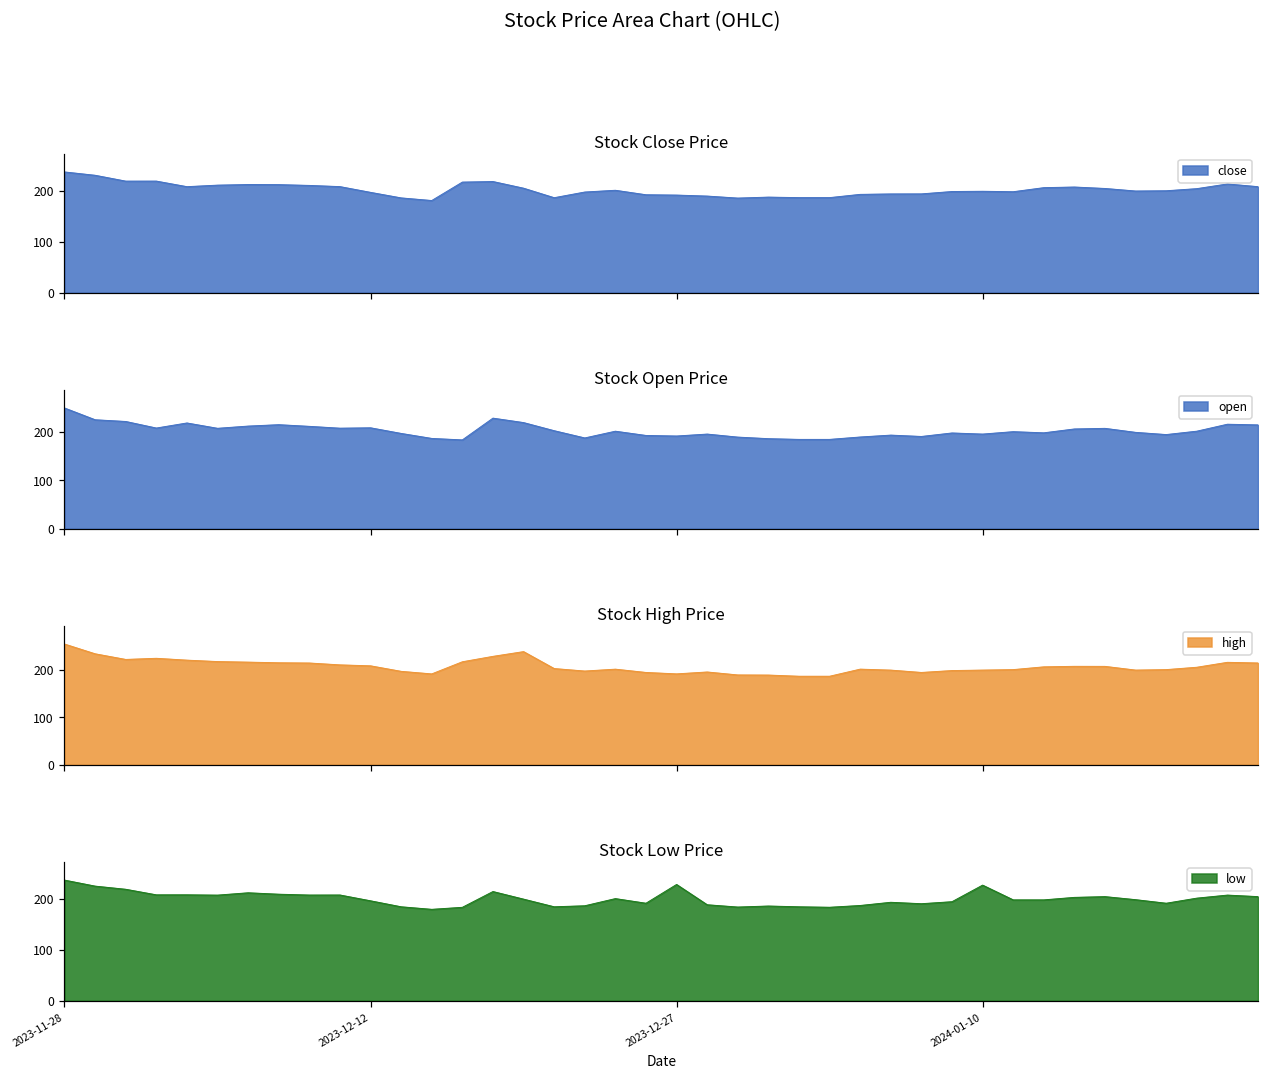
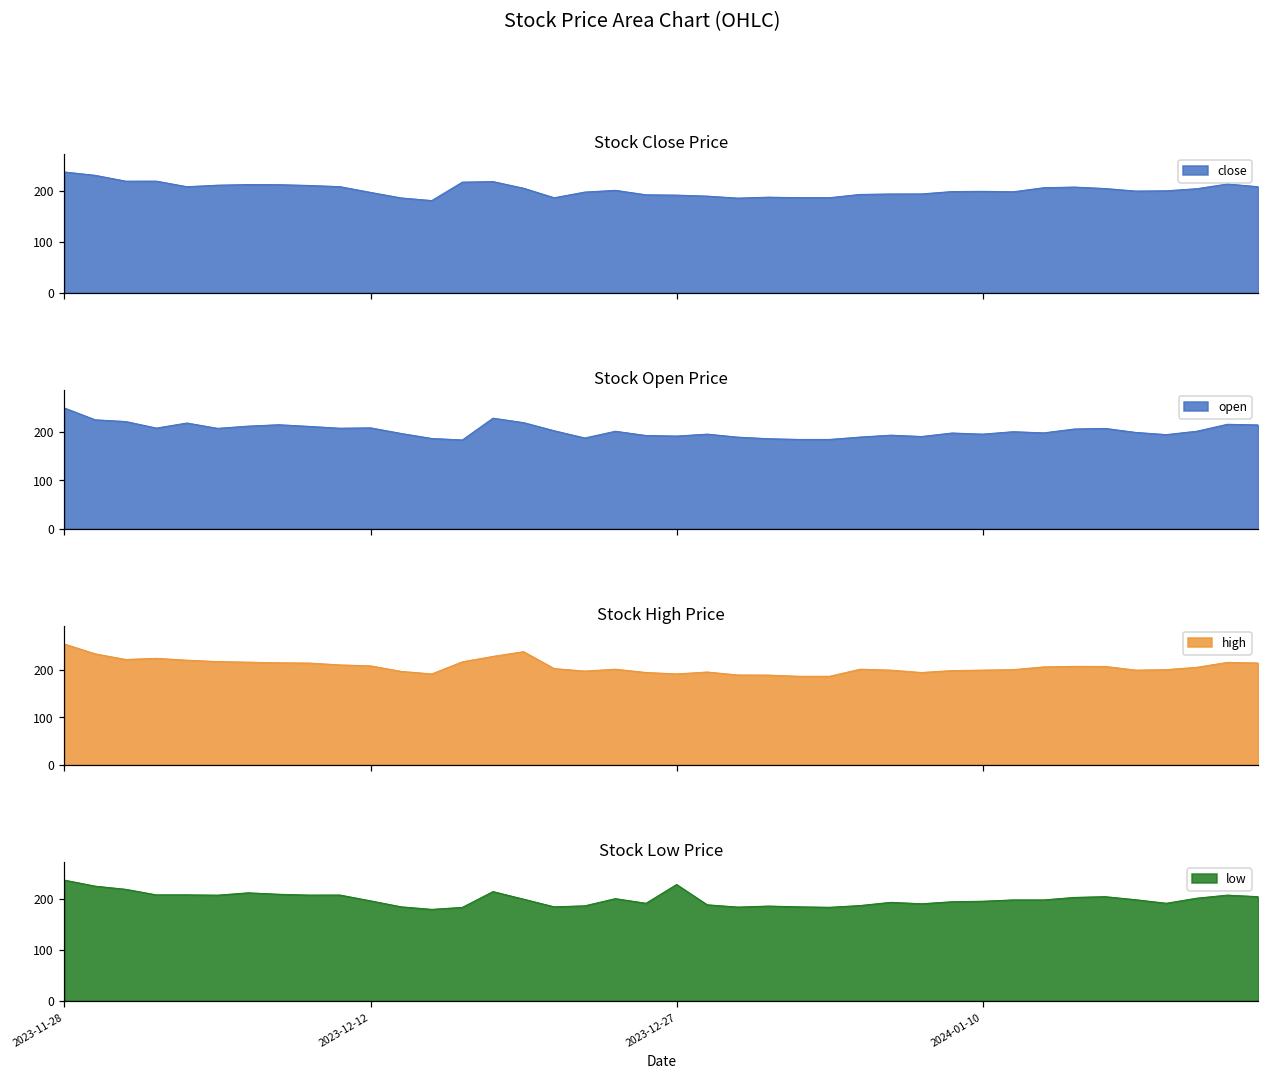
Stock Low Price, 2024-01-10: 230 -> 200
